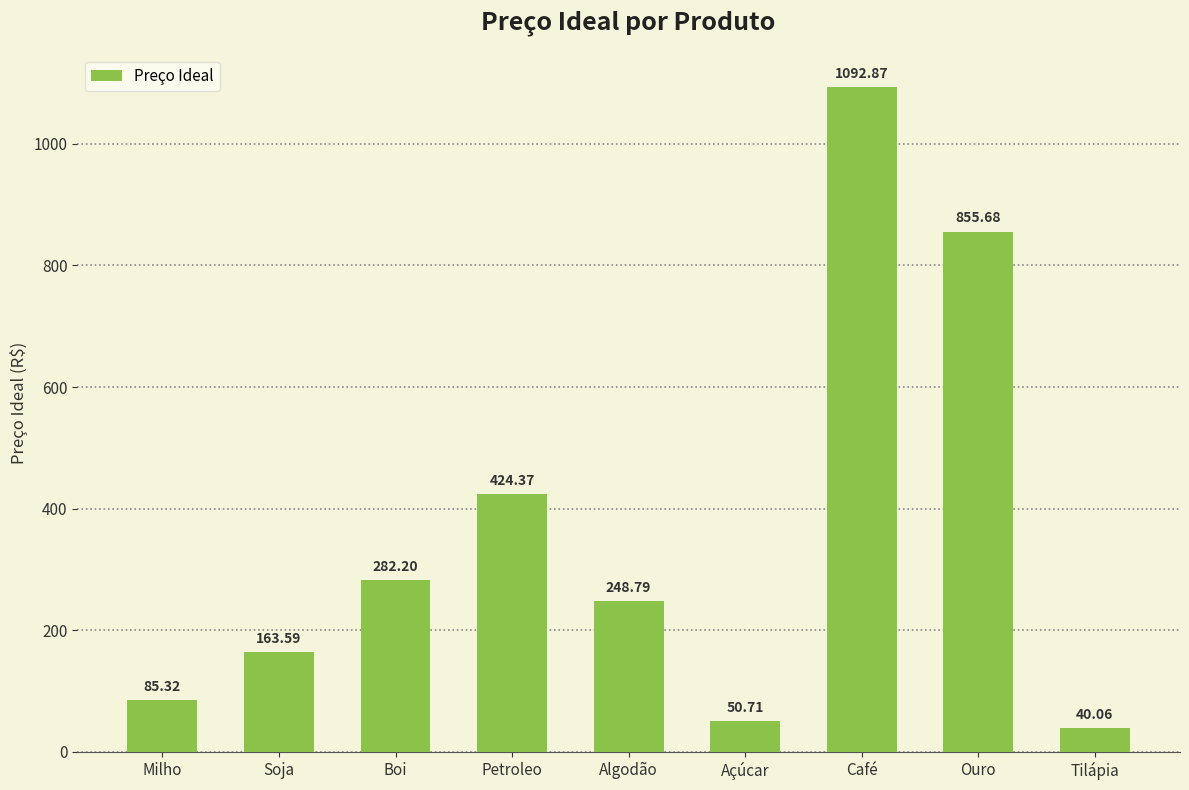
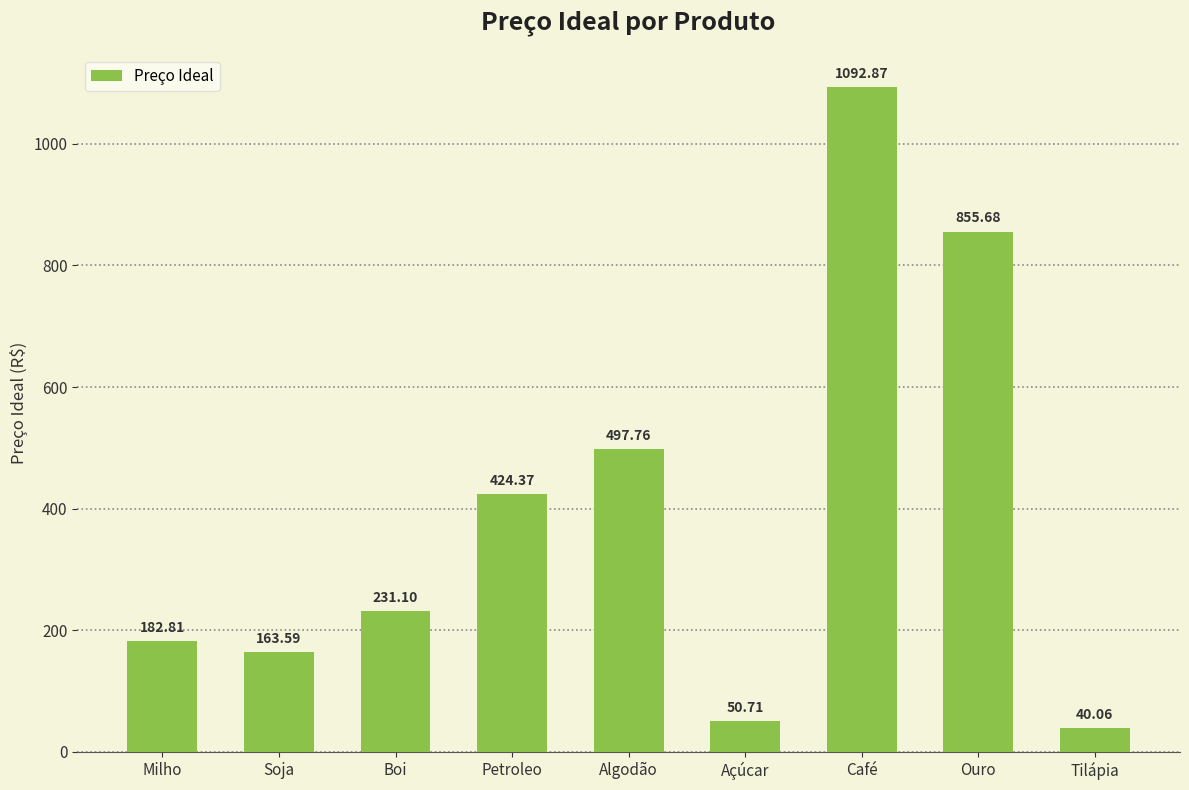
Milho: 85.32 -> 182.81
Boi: 282.20 -> 231.10
Algodão: 248.79 -> 497.76
